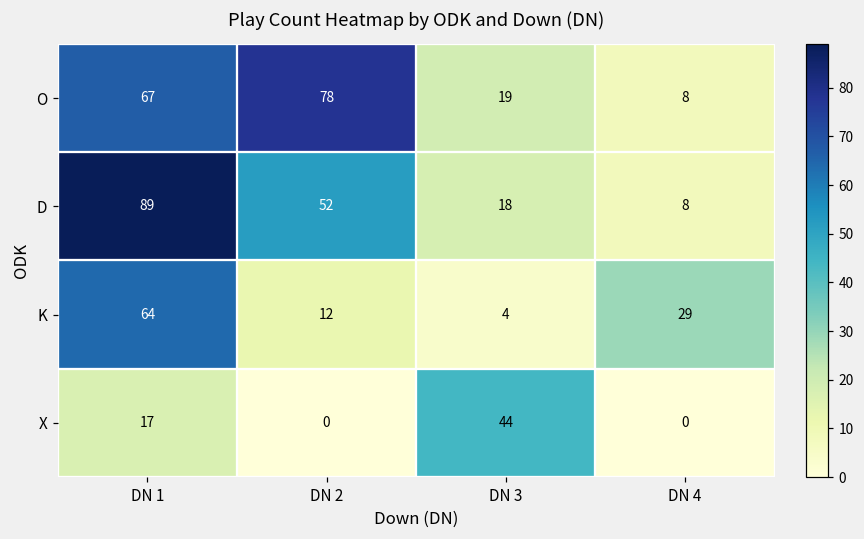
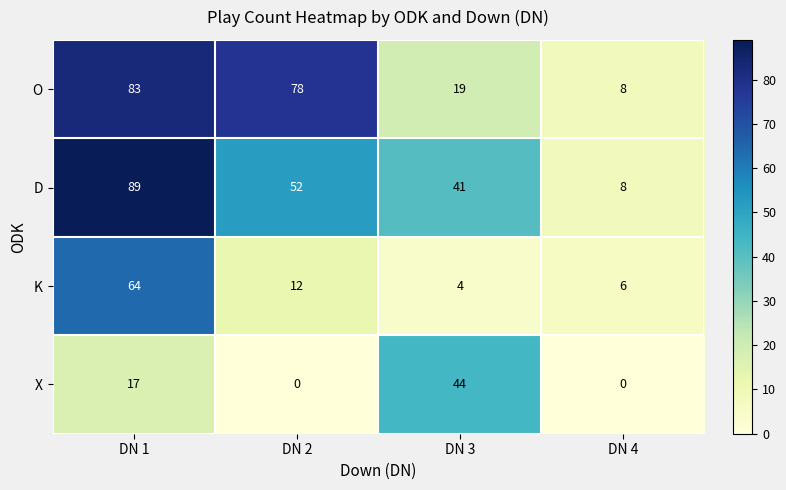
O, DN 1: 67 -> 83
D, DN 3: 18 -> 41
K, DN 4: 29 -> 6
